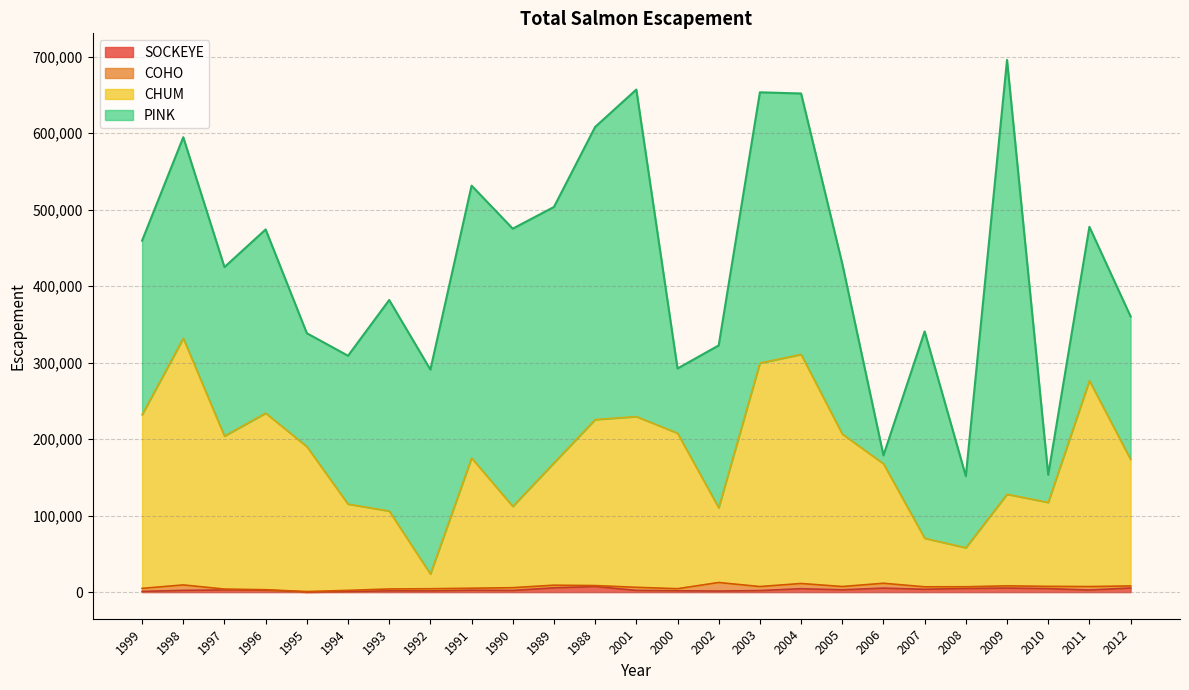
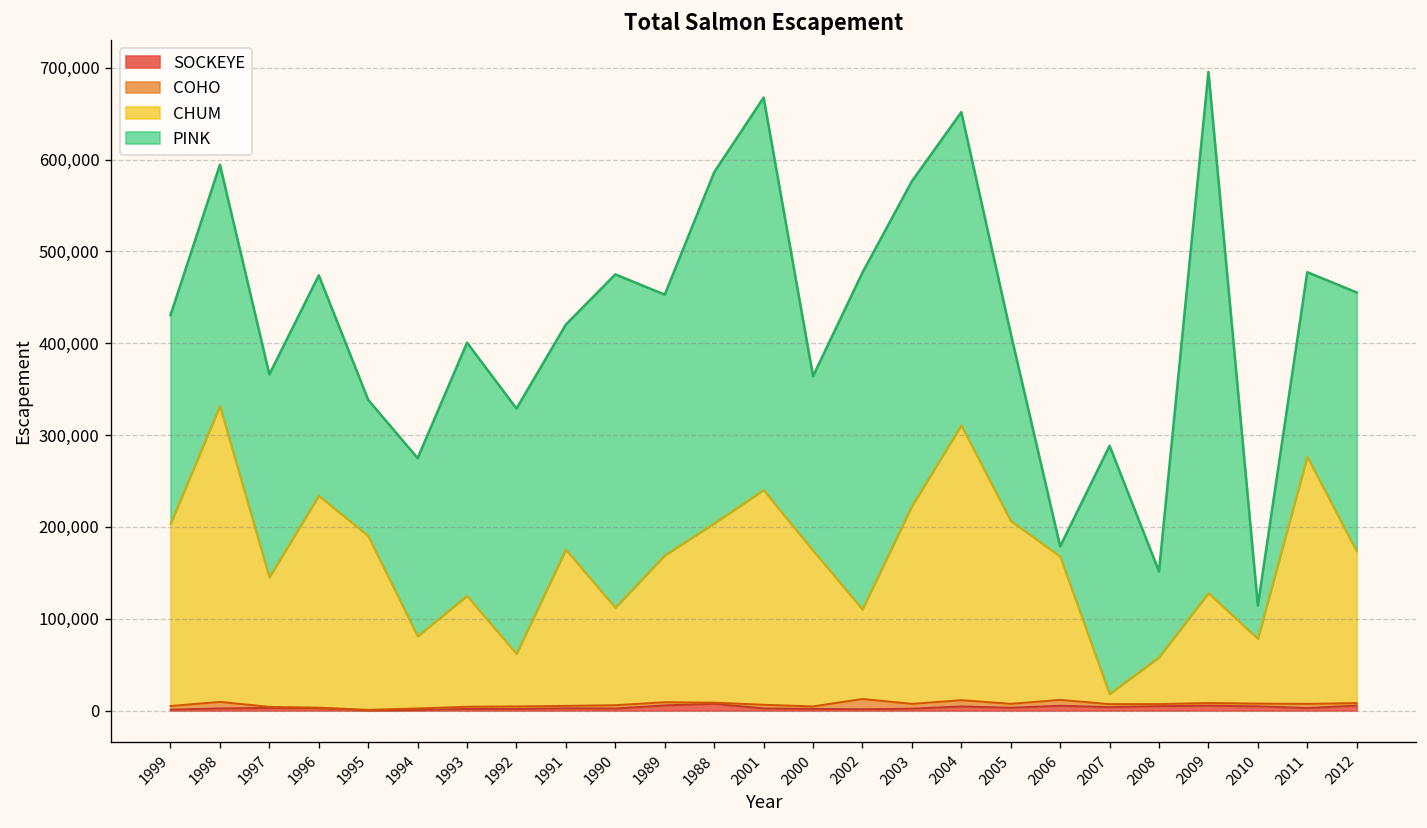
CHUM, 1999: 230,000 -> 200,000
CHUM, 1997: 200,000 -> 140,000
CHUM, 1994: 110,000 -> 80,000
CHUM, 1993: 100,000 -> 120,000
CHUM, 1992: 20,000 -> 60,000
PINK, 1991: 360,000 -> 250,000
PINK, 1989: 330,000 -> 280,000
CHUM, 1988: 220,000 -> 200,000
CHUM, 2001: 220,000 -> 230,000
CHUM, 2000: 200,000 -> 170,000
PINK, 2000: 80,000 -> 190,000
PINK, 2002: 210,000 -> 370,000
CHUM, 2003: 290,000 -> 220,000
PINK, 2005: 220,000 -> 200,000
CHUM, 2007: 60,000 -> 10,000
CHUM, 2010: 110,000 -> 70,000
PINK, 2012: 190,000 -> 280,000
